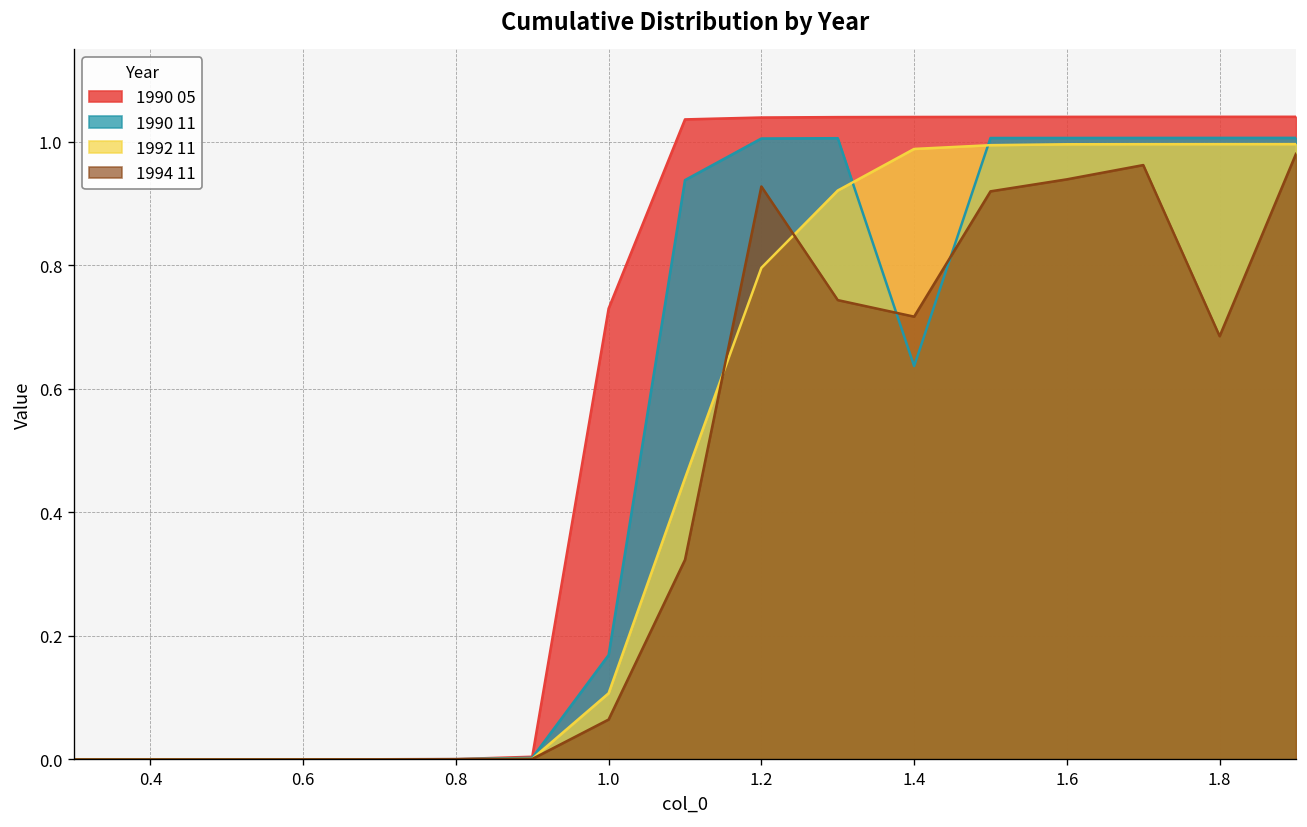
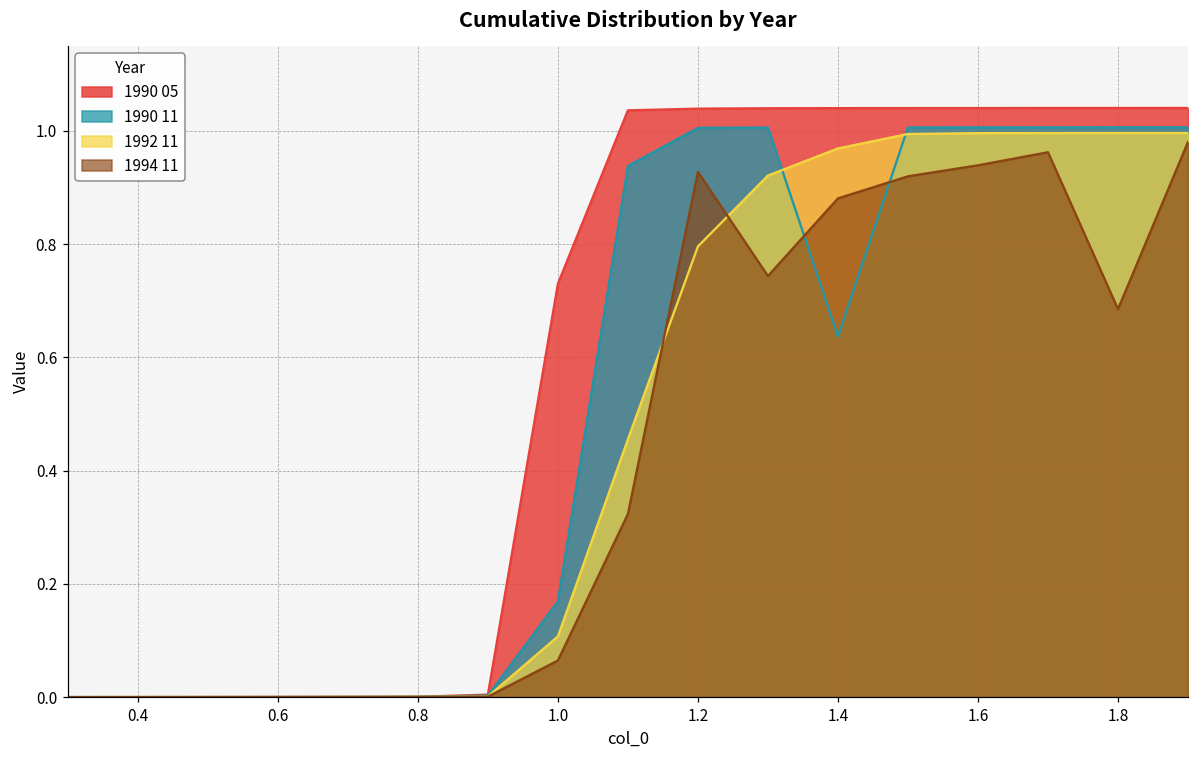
1992 11, 1.4: 0.99 -> 0.97
1994 11, 1.4: 0.72 -> 0.88
